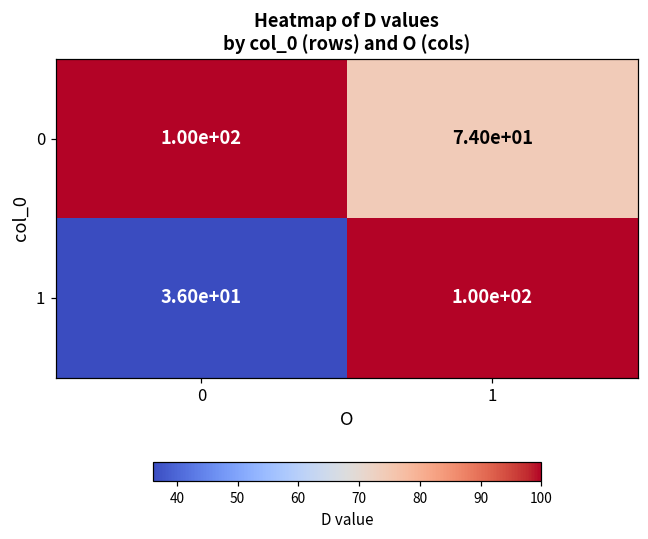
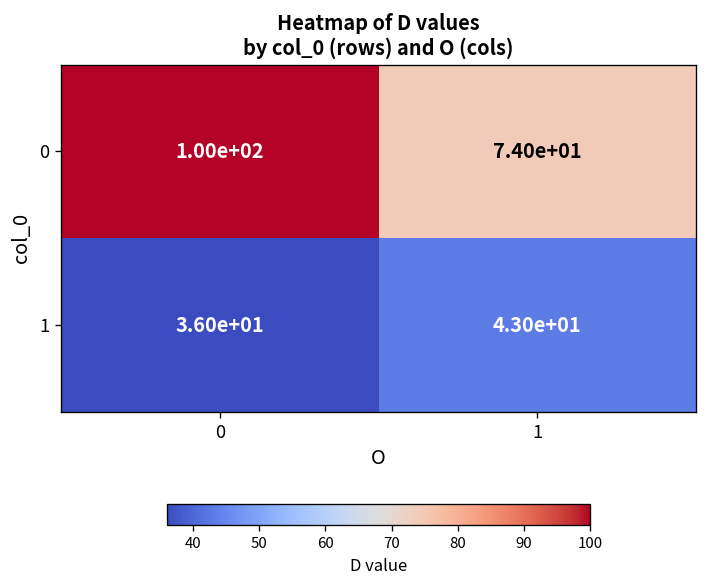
1, 1: 1.00e+02 -> 4.30e+01
